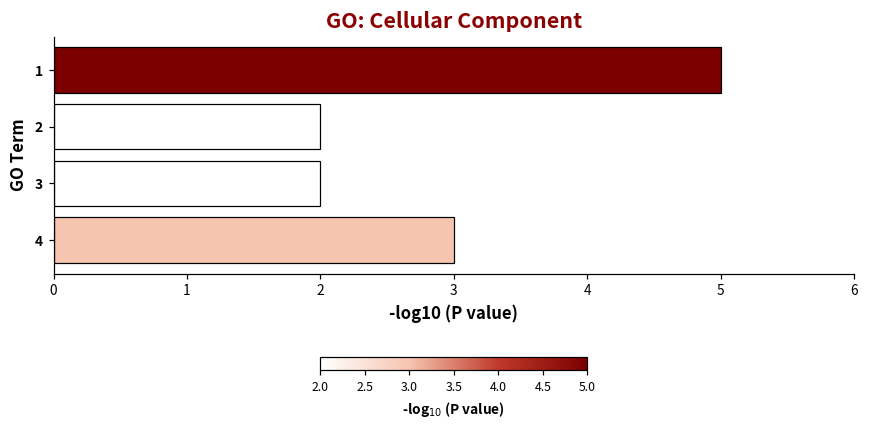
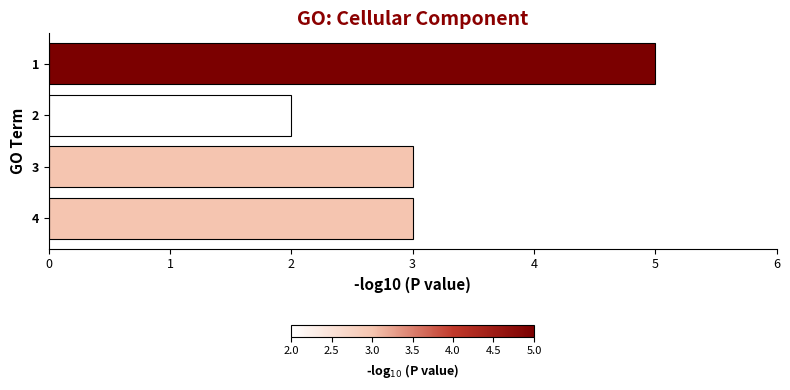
3: 2 -> 3
